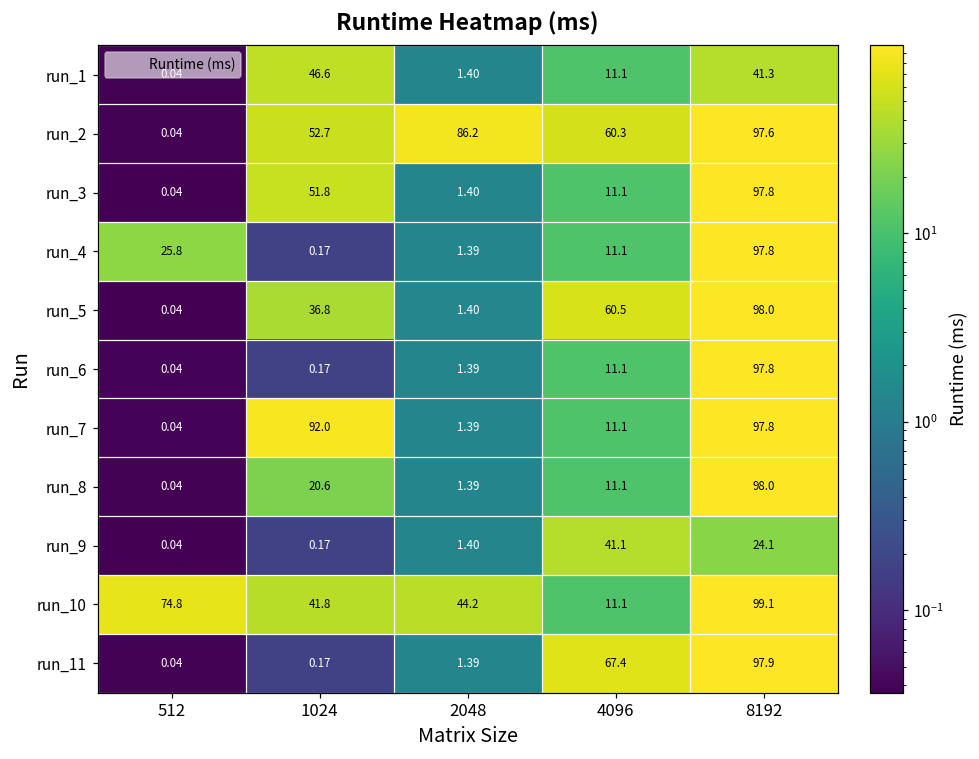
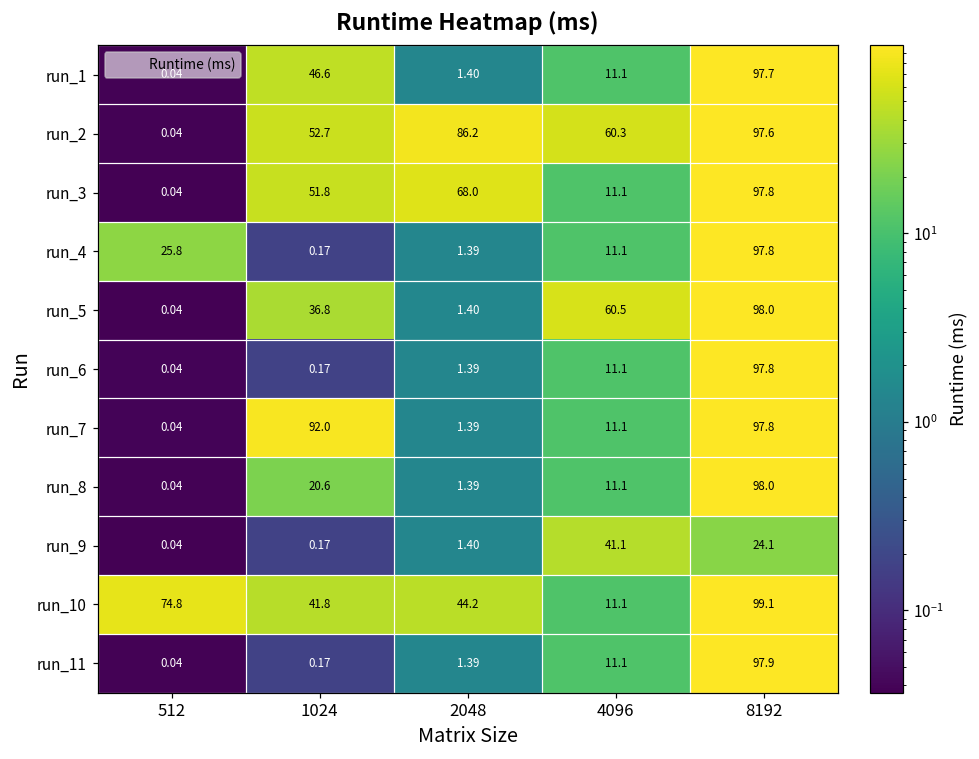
run_1, 8192: 41.3 -> 97.7
run_3, 2048: 1.40 -> 68.0
run_11, 4096: 67.4 -> 11.1
